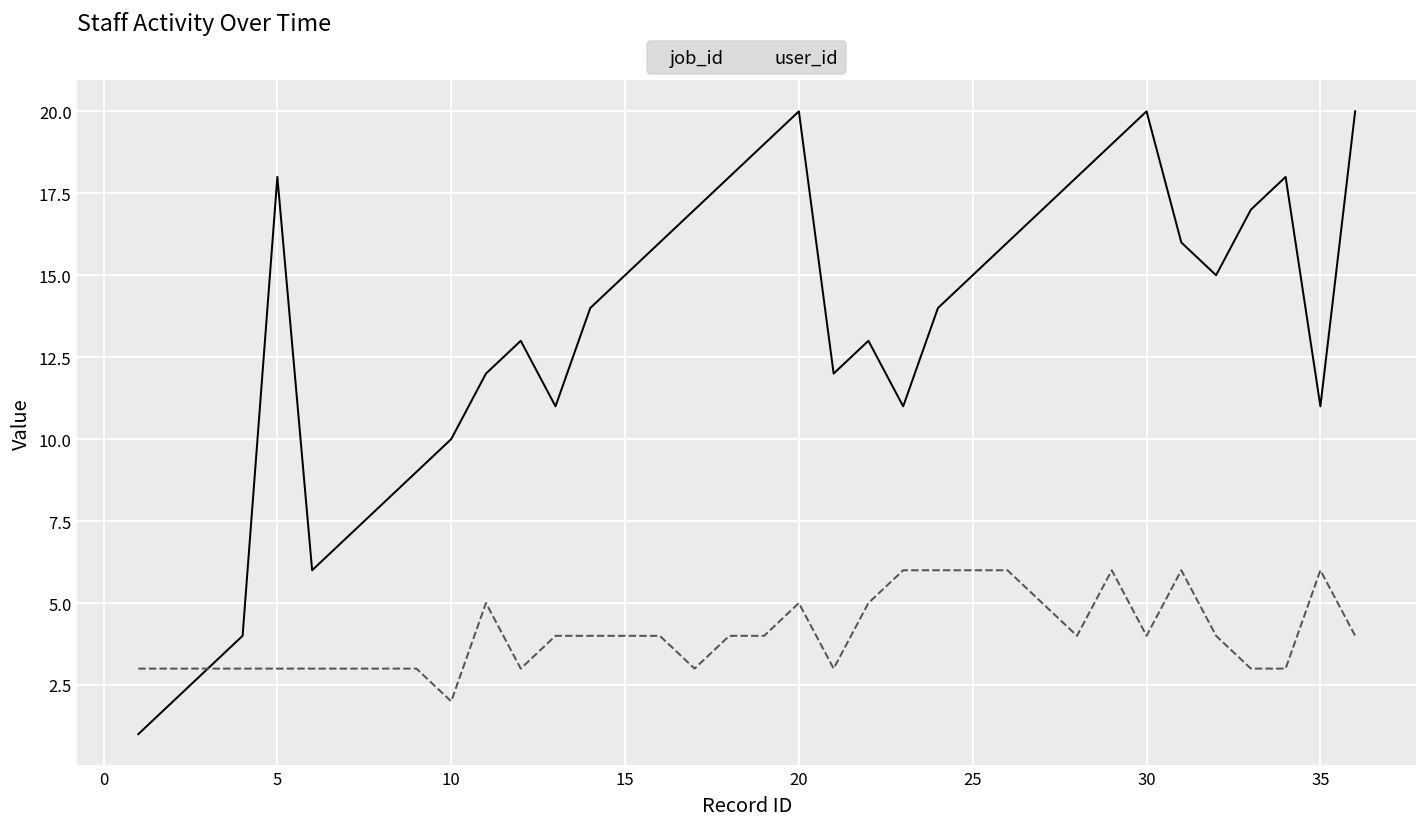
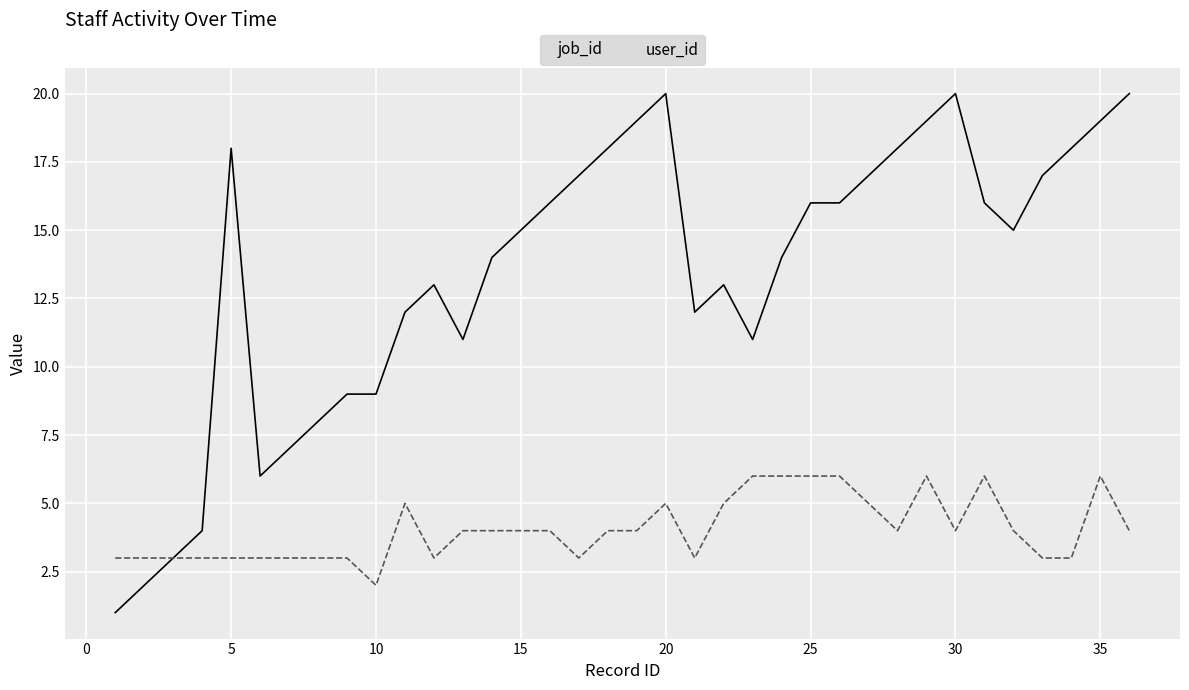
job_id, 10: 10 -> 9
job_id, 25: 15 -> 16
job_id, 35: 11 -> 19
